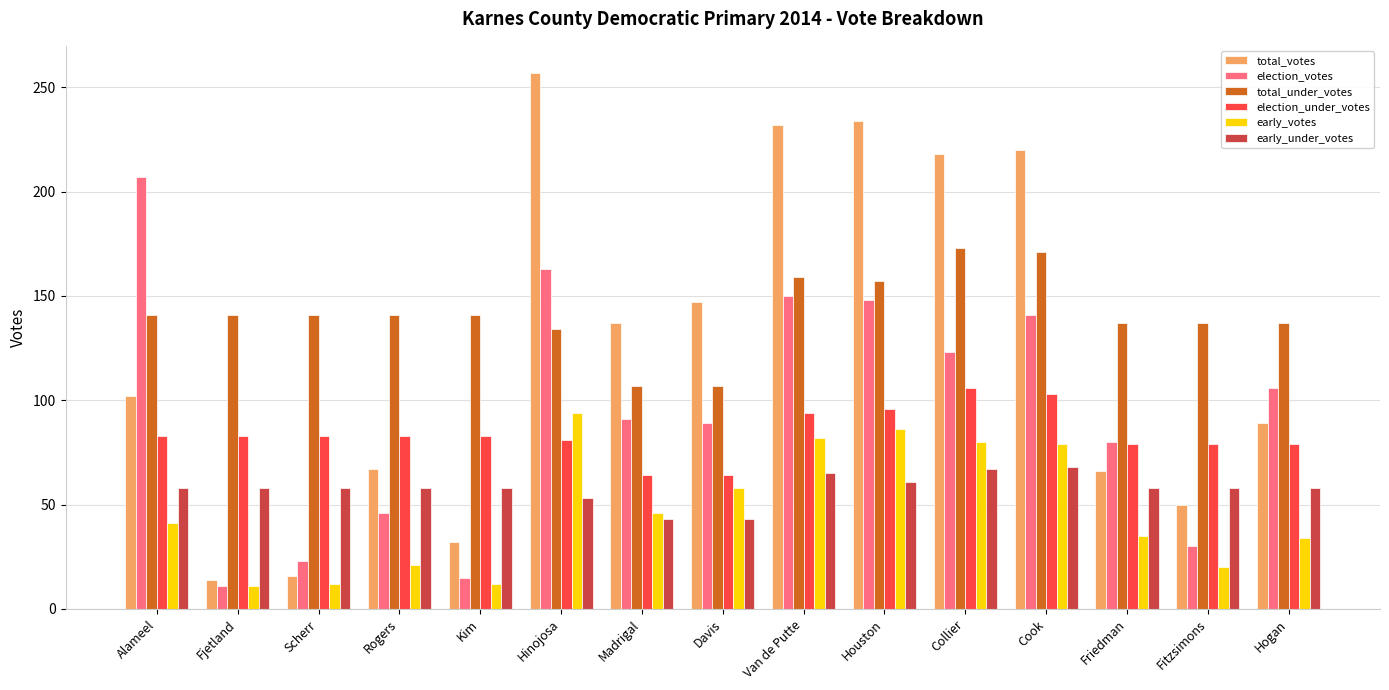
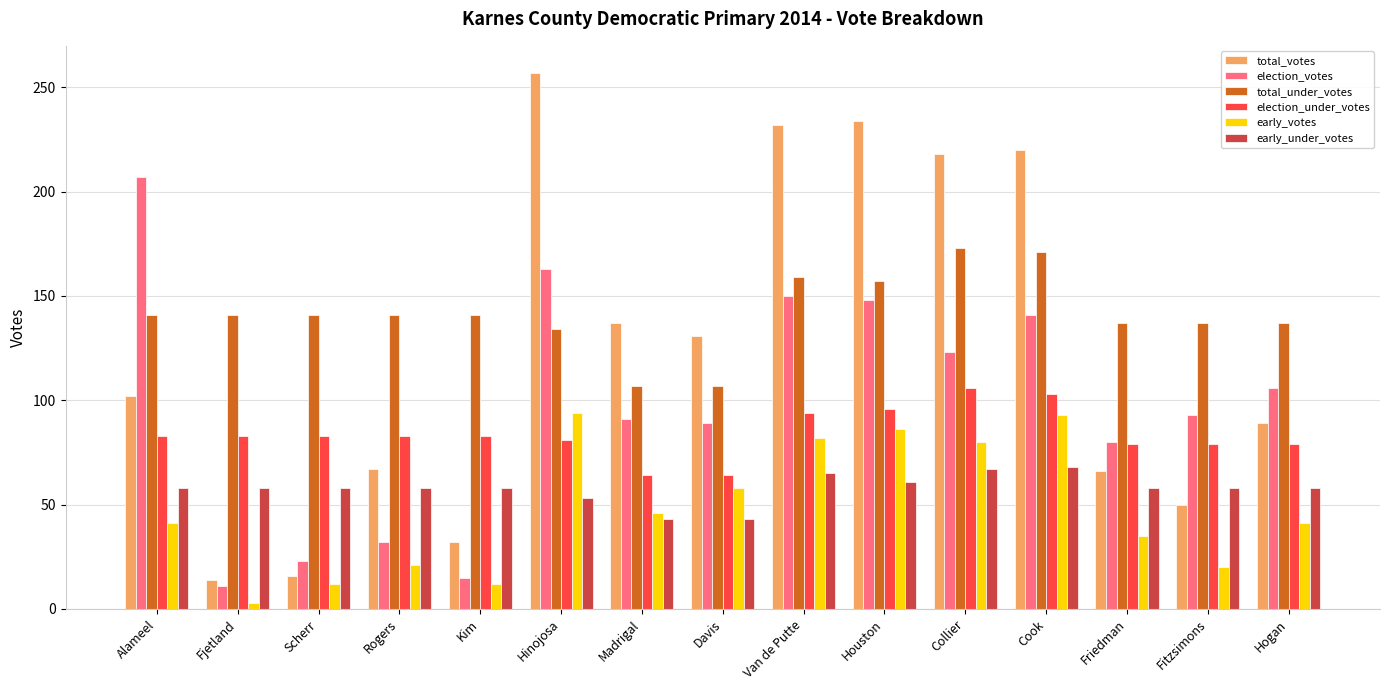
early_votes, Fjetland: 11 -> 3
election_votes, Rogers: 46 -> 32
total_votes, Davis: 147 -> 131
early_votes, Cook: 79 -> 93
election_votes, Fitzsimons: 30 -> 93
early_votes, Hogan: 34 -> 41
